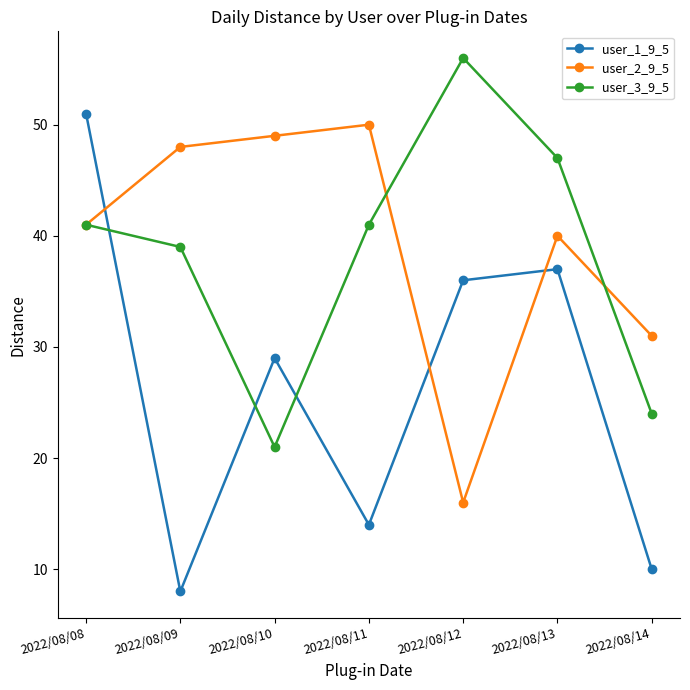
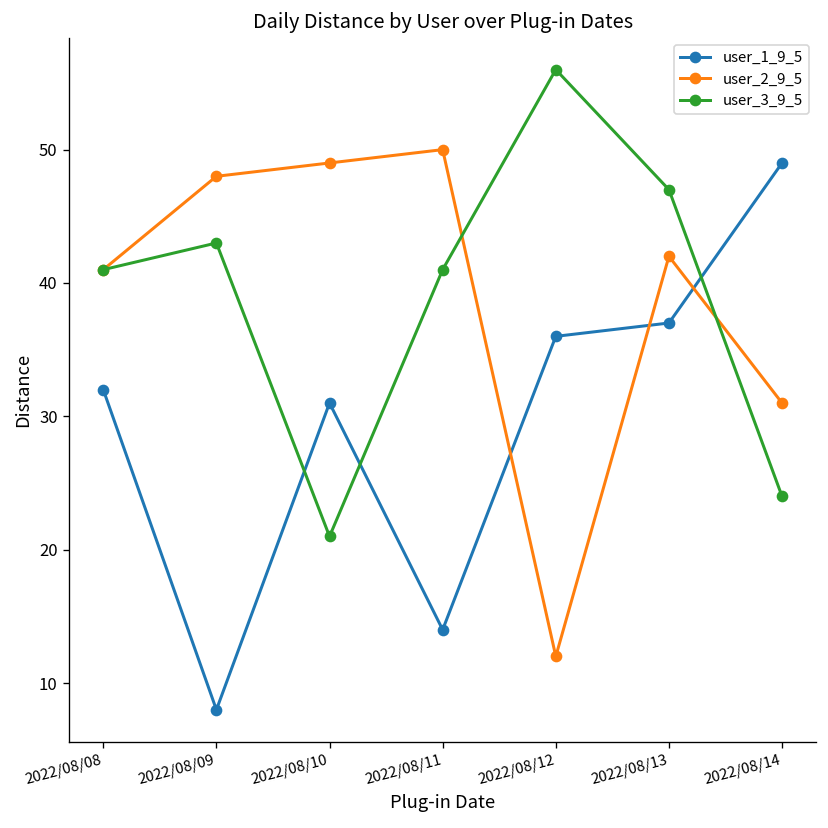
user_1_9_5, 2022/08/08: 51 -> 32
user_3_9_5, 2022/08/09: 39 -> 43
user_1_9_5, 2022/08/10: 29 -> 31
user_2_9_5, 2022/08/12: 16 -> 12
user_2_9_5, 2022/08/13: 40 -> 42
user_1_9_5, 2022/08/14: 10 -> 49
